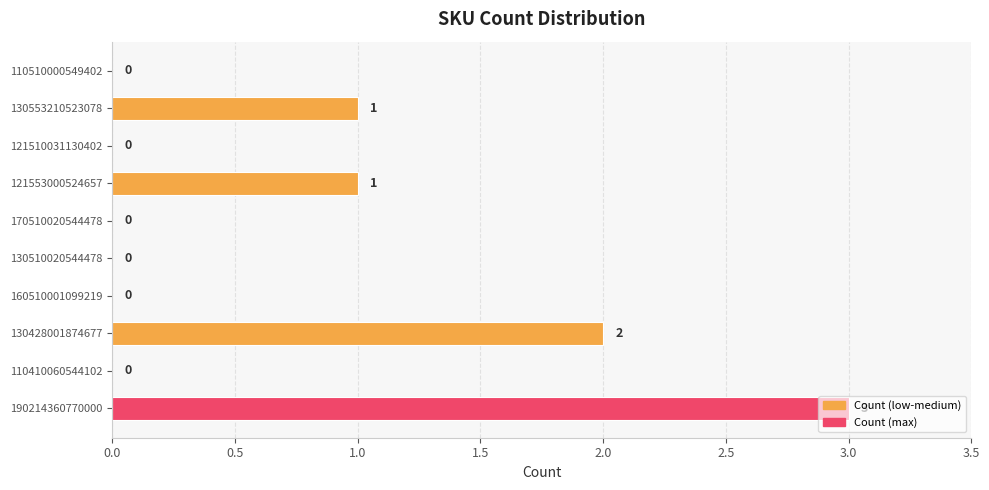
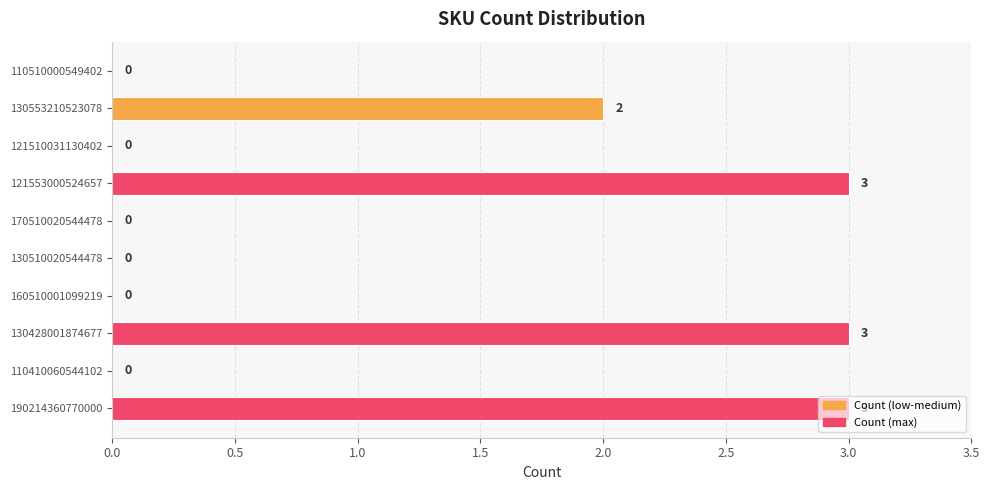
130553210523078: 1 -> 2
121553000524657: 1 -> 3
130428001874677: 2 -> 3
